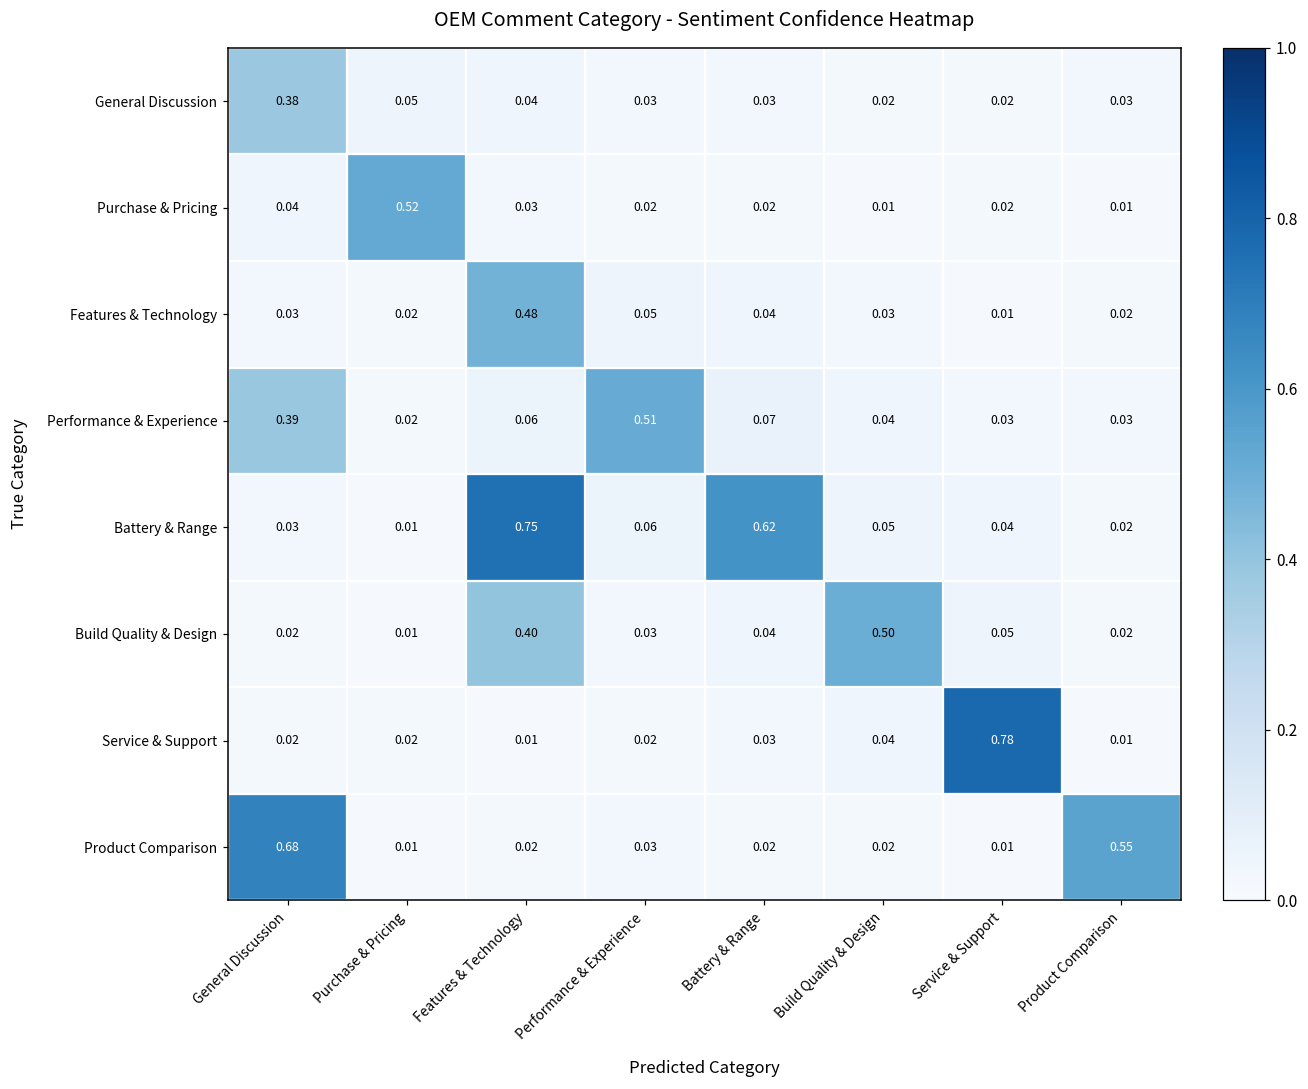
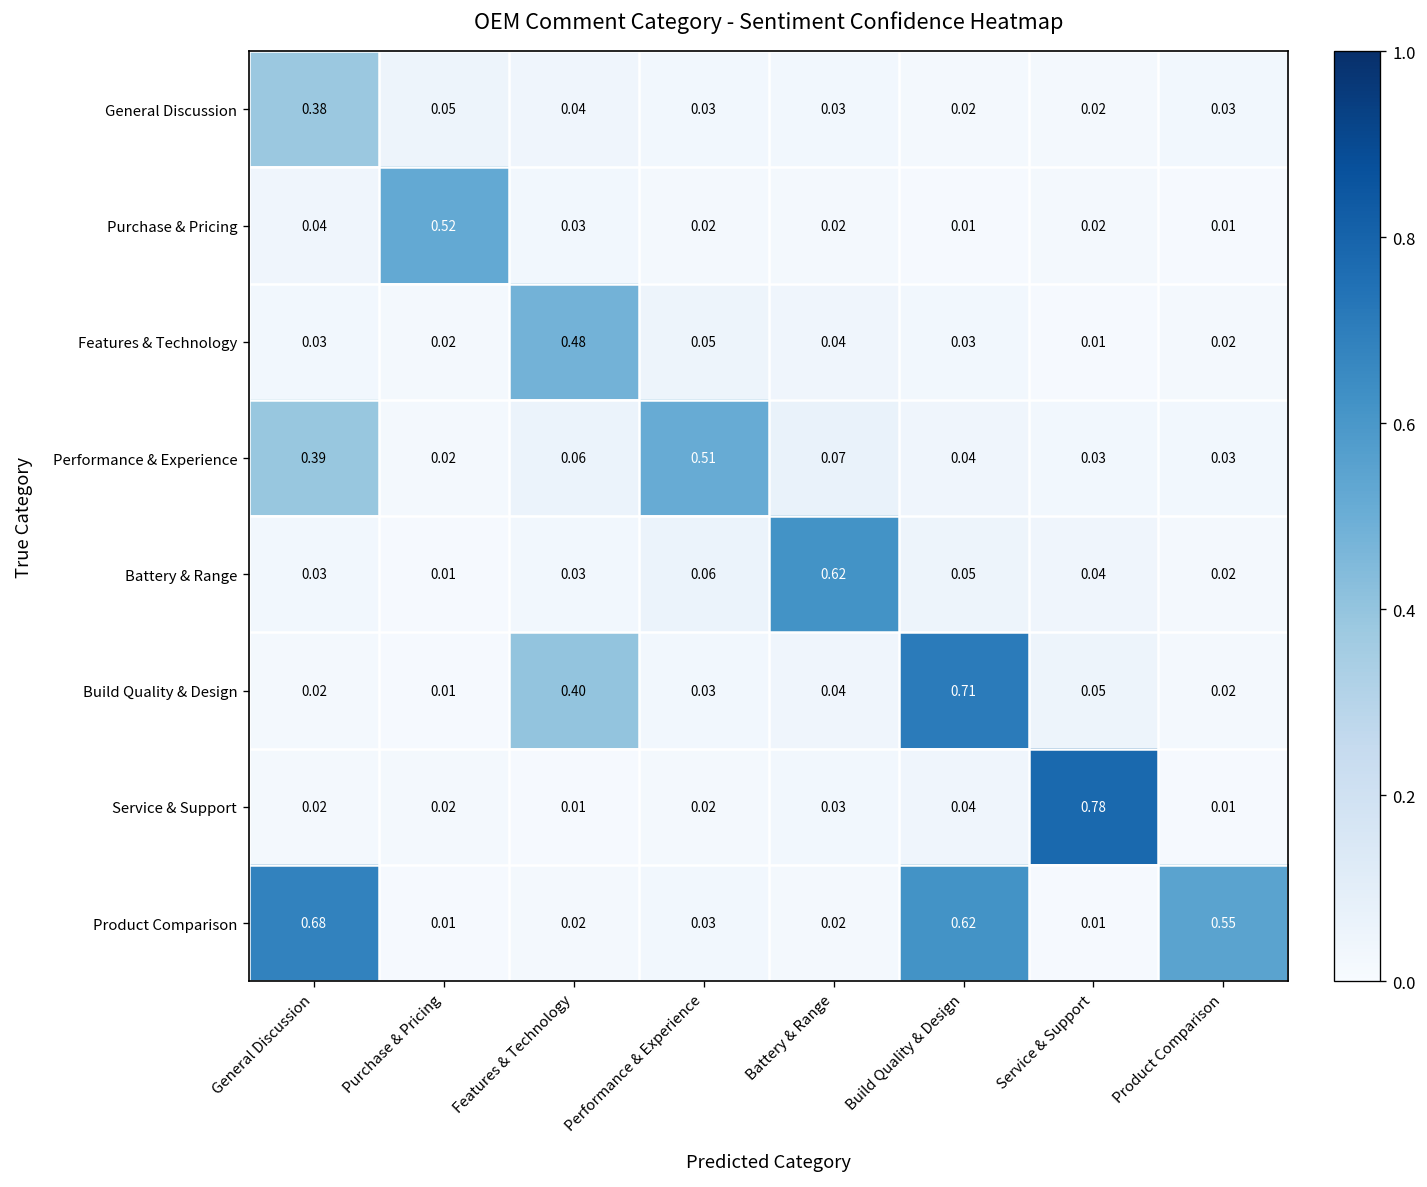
Battery & Range, Features & Technology: 0.75 -> 0.03
Build Quality & Design, Build Quality & Design: 0.50 -> 0.71
Product Comparison, Build Quality & Design: 0.02 -> 0.62
